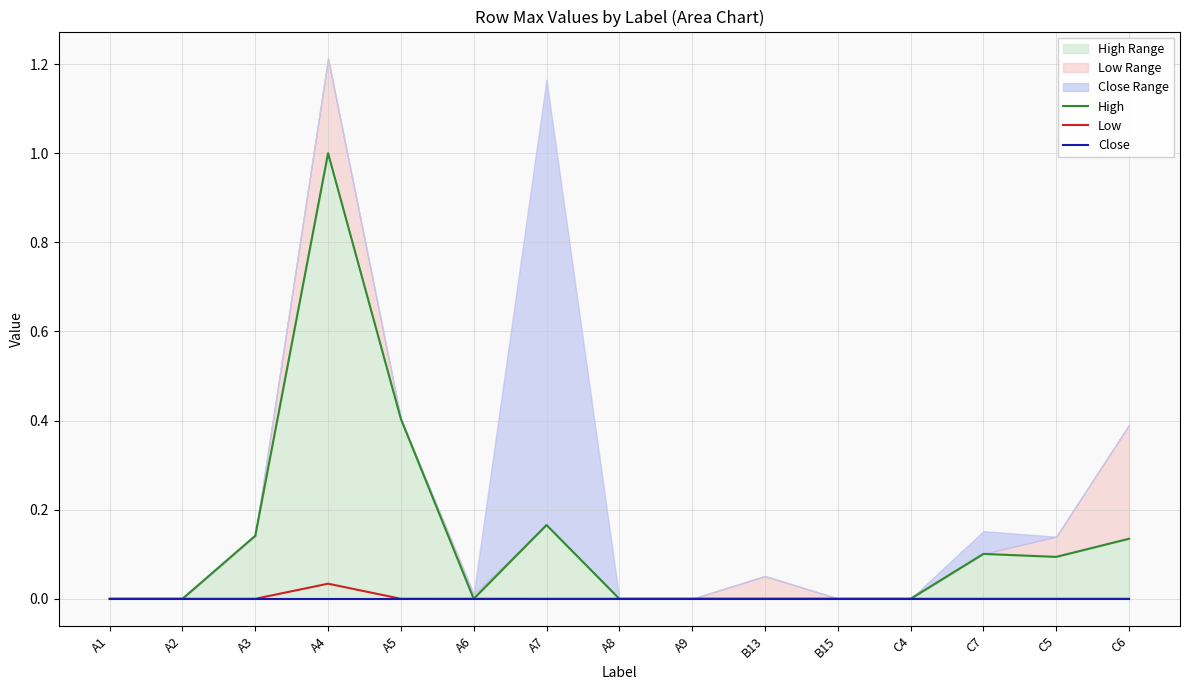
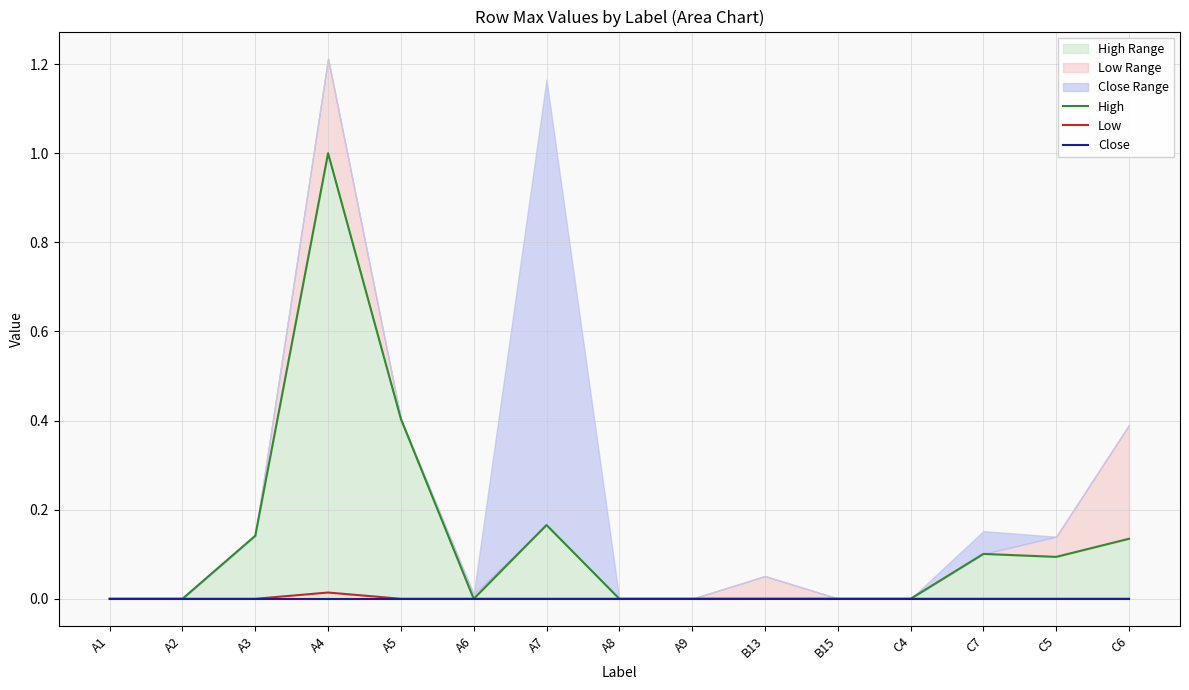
Low, A4: 0.03 -> 0.01
